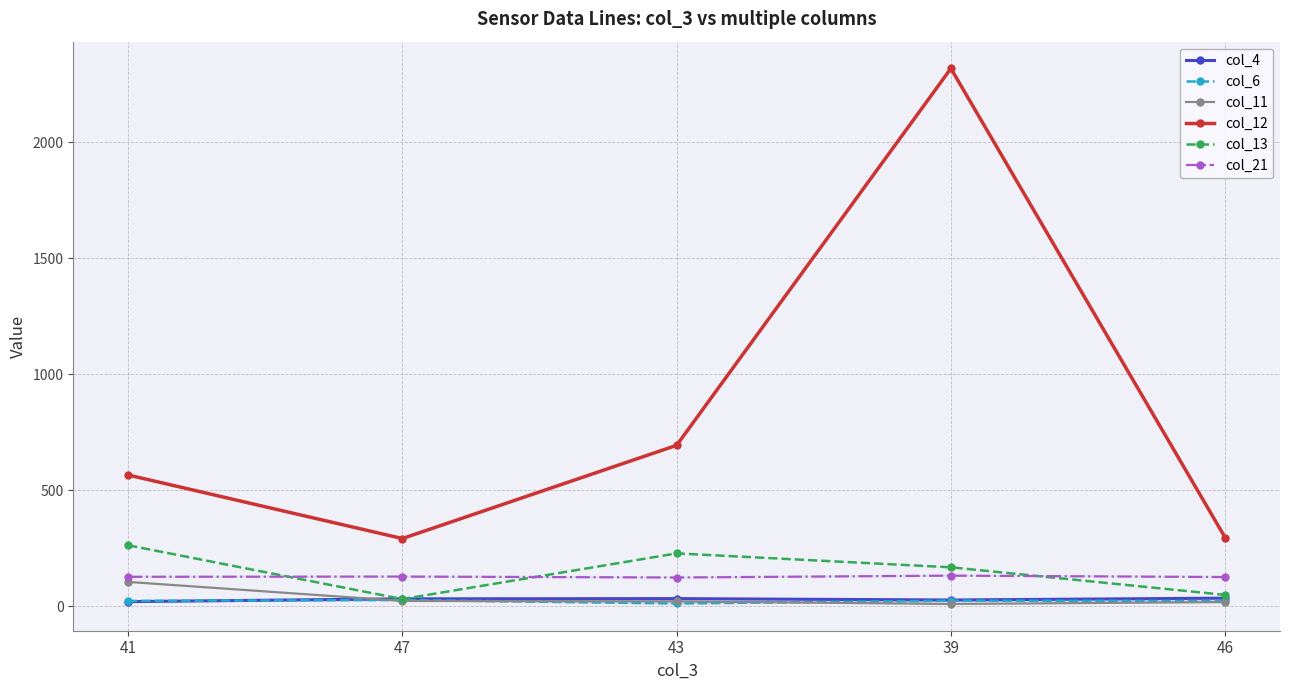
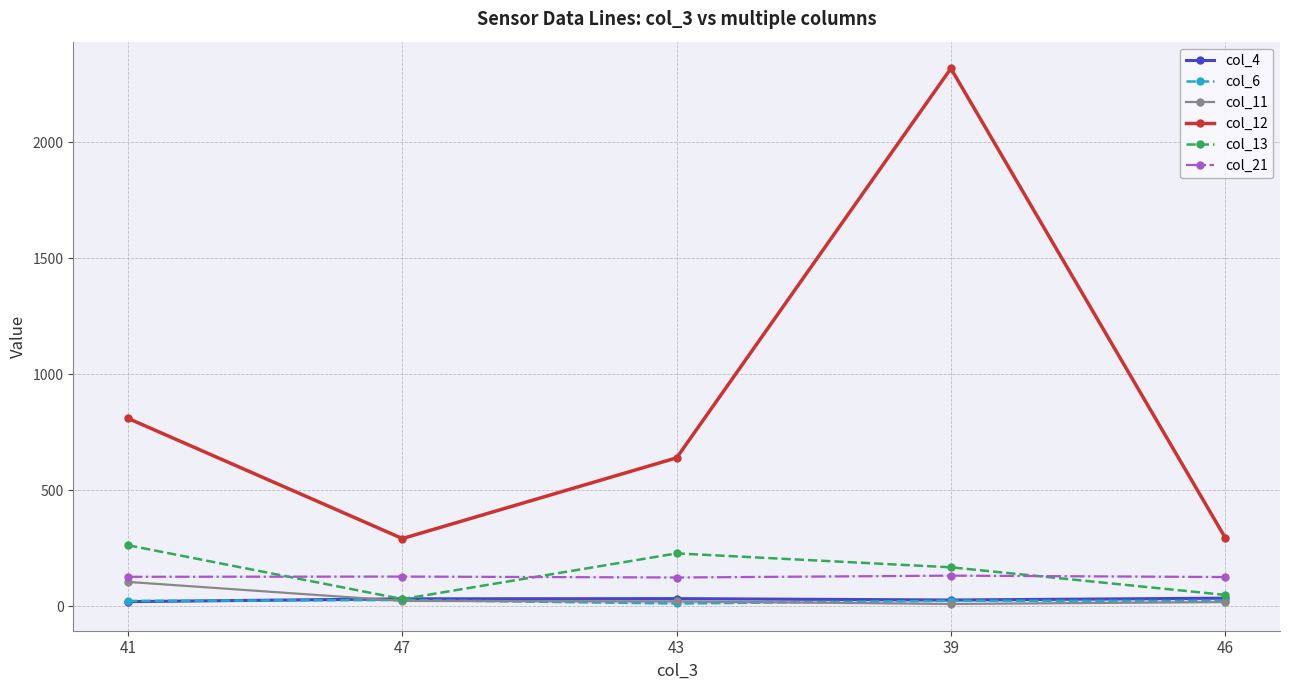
col_12, 41: 570 -> 810
col_12, 43: 690 -> 640
